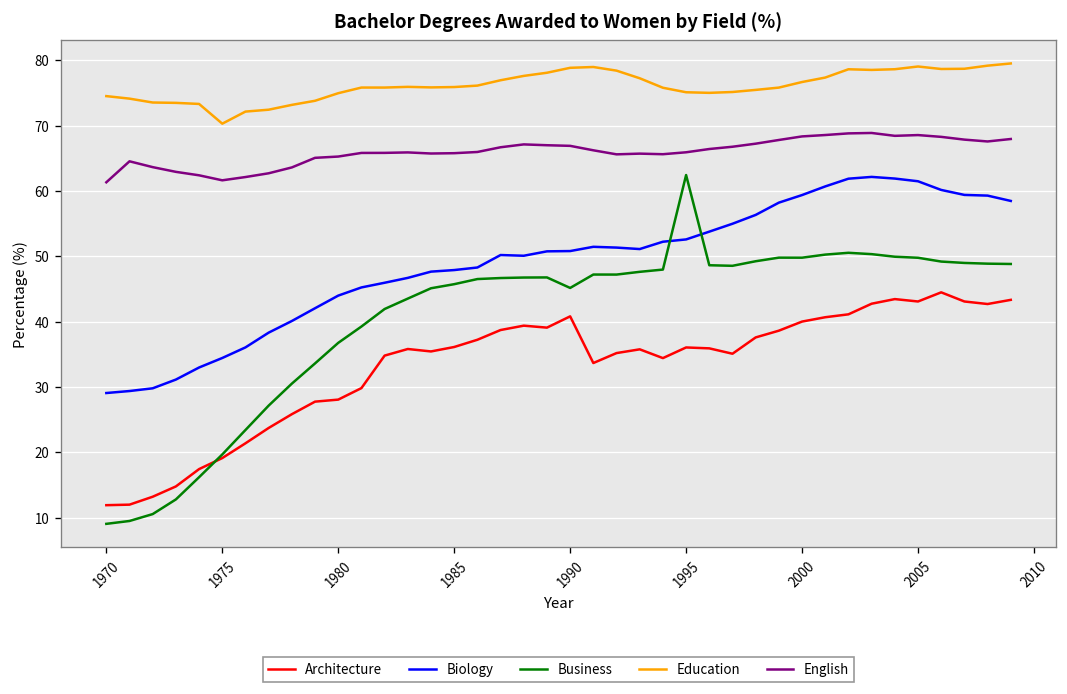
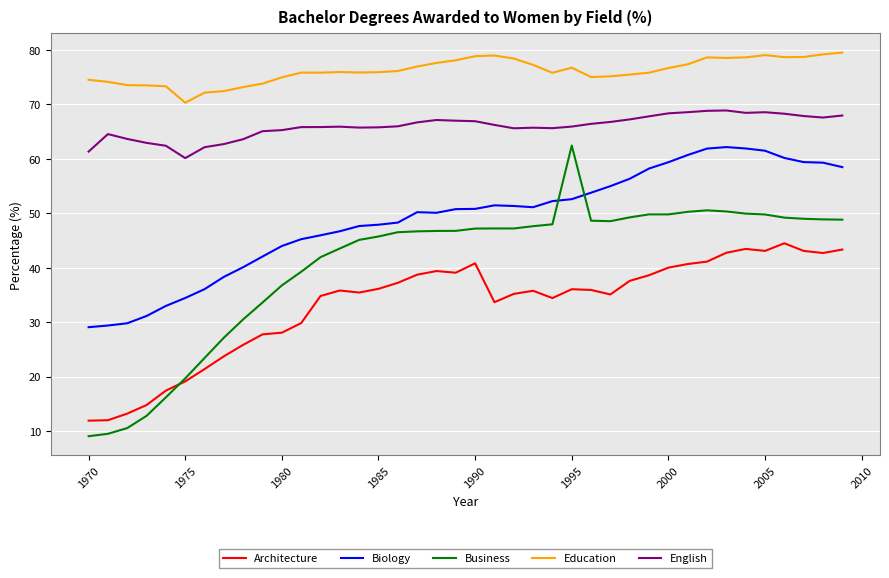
English, 1975: 62 -> 60
Business, 1990: 45 -> 47
Education, 1995: 75 -> 77
